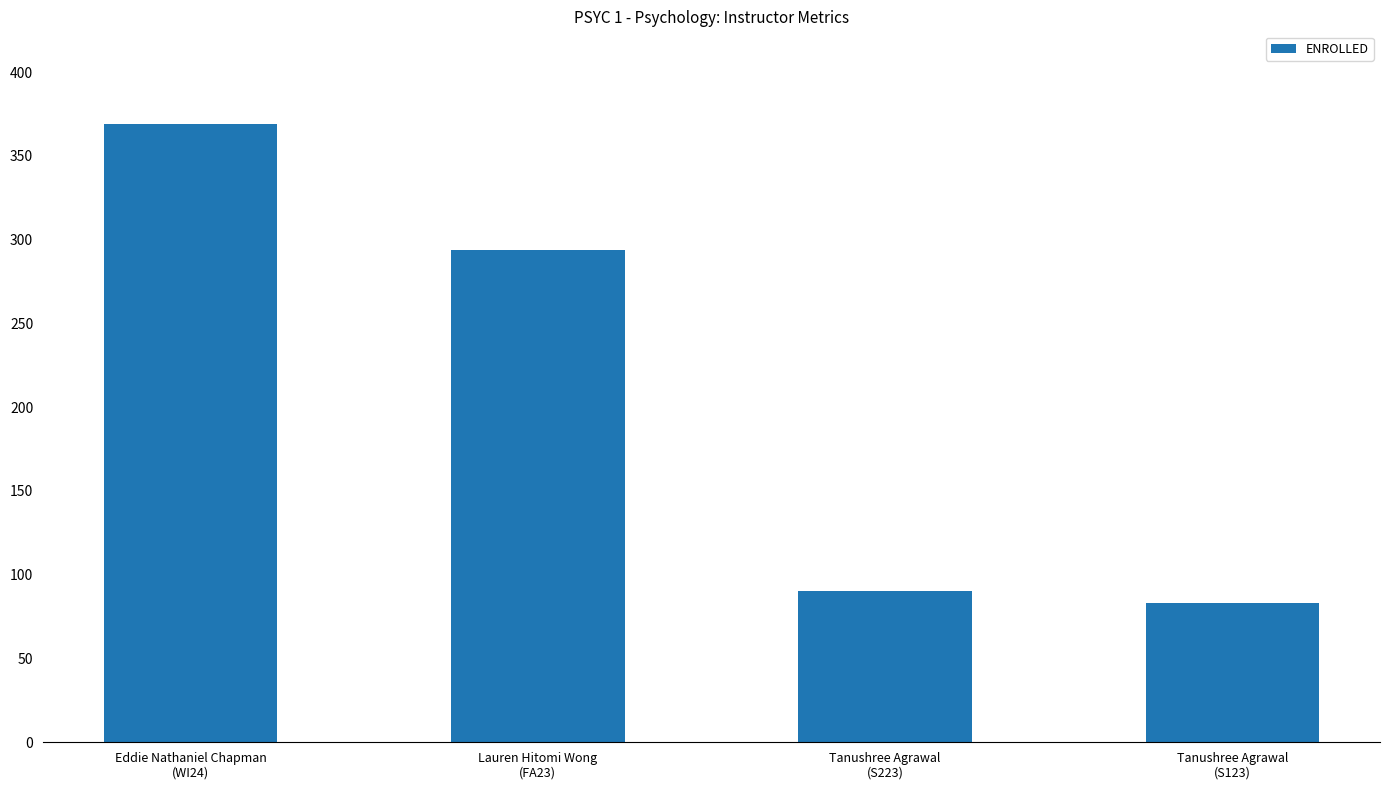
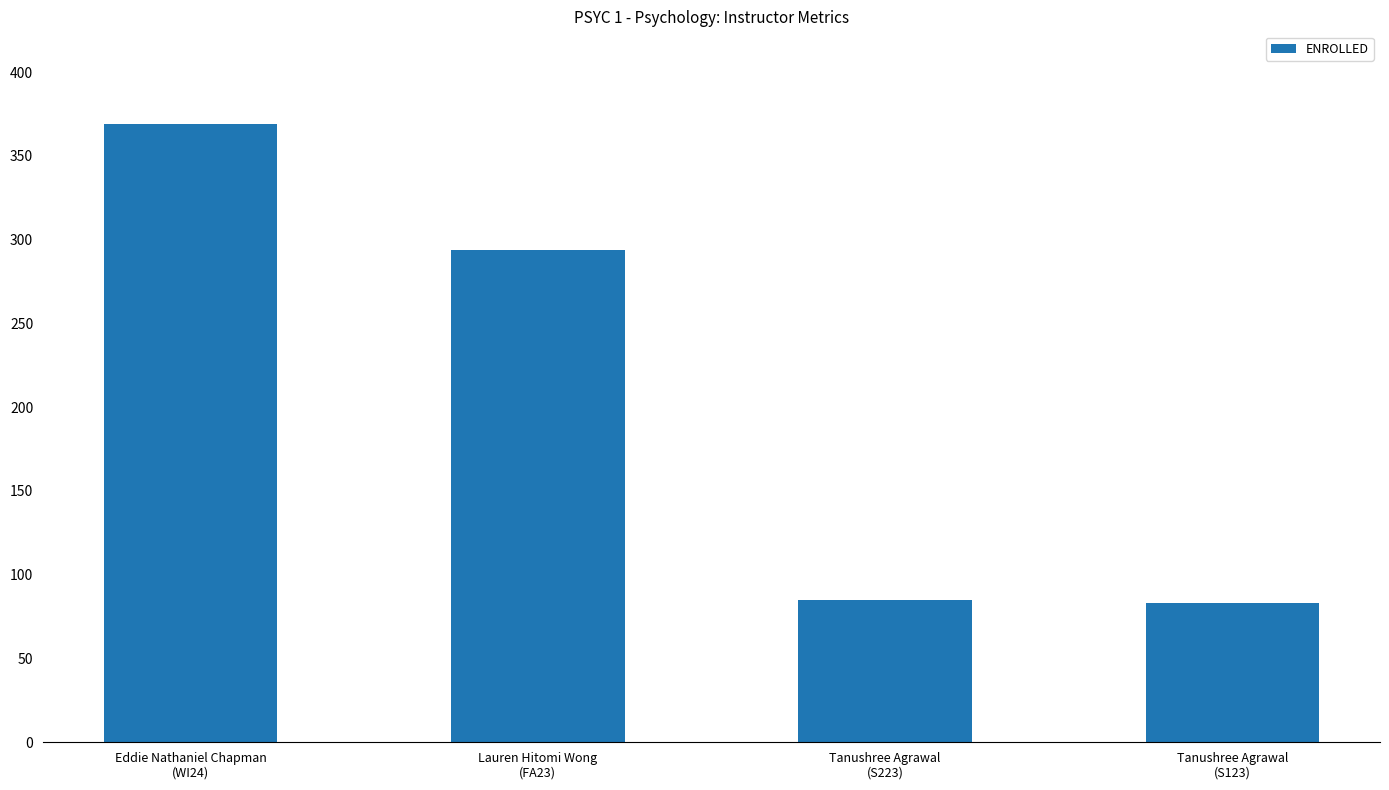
Tanushree Agrawal (S223): 90 -> 85
